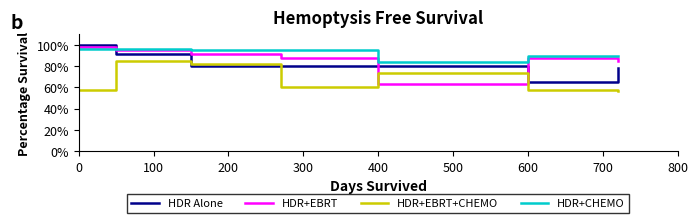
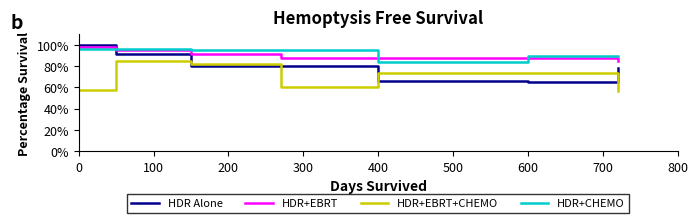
HDR Alone, 400: 80% -> 66%
HDR+EBRT, 400: 63% -> 88%
HDR+EBRT+CHEMO, 600: 58% -> 74%
